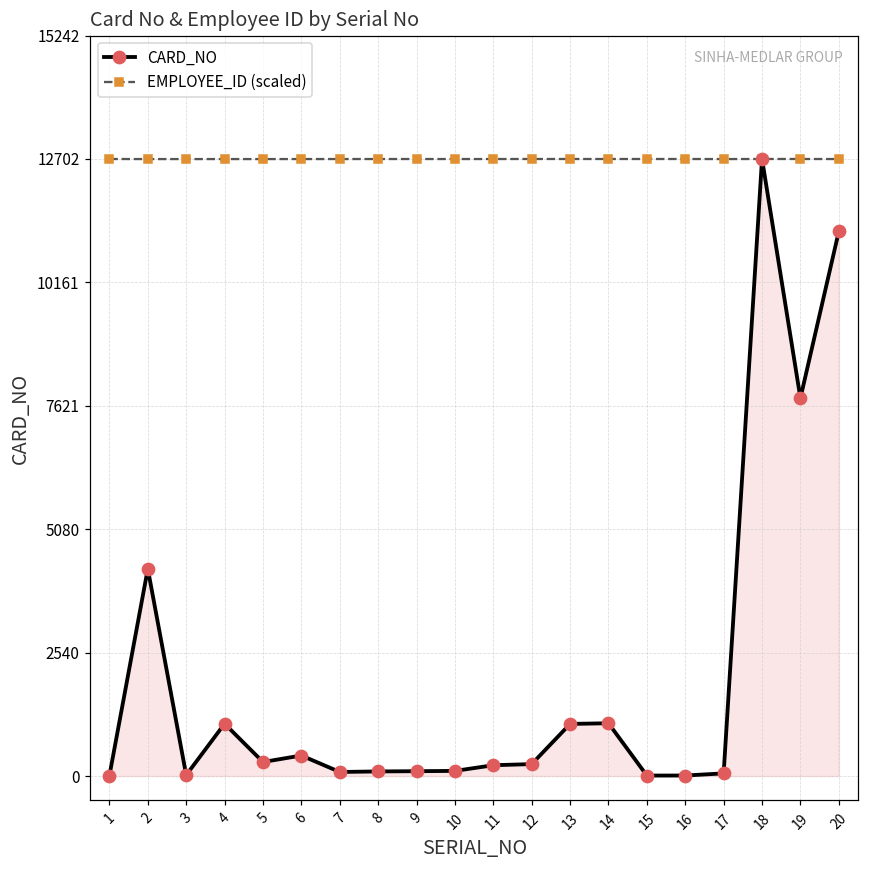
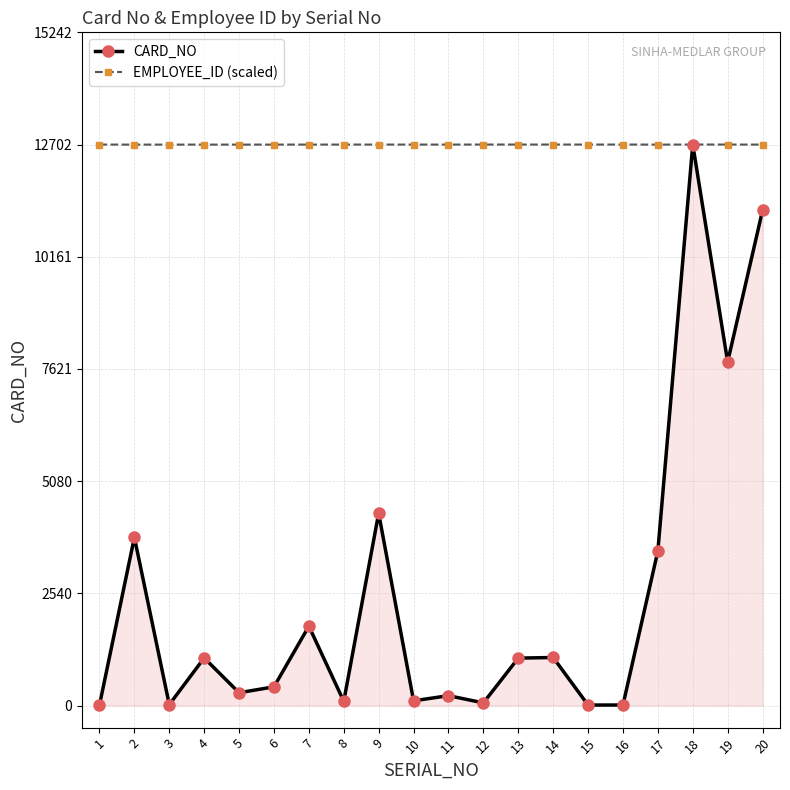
CARD_NO, 2: 4300 -> 3800
CARD_NO, 7: 100 -> 1800
CARD_NO, 9: 100 -> 4400
CARD_NO, 12: 200 -> 100
CARD_NO, 17: 100 -> 3500
